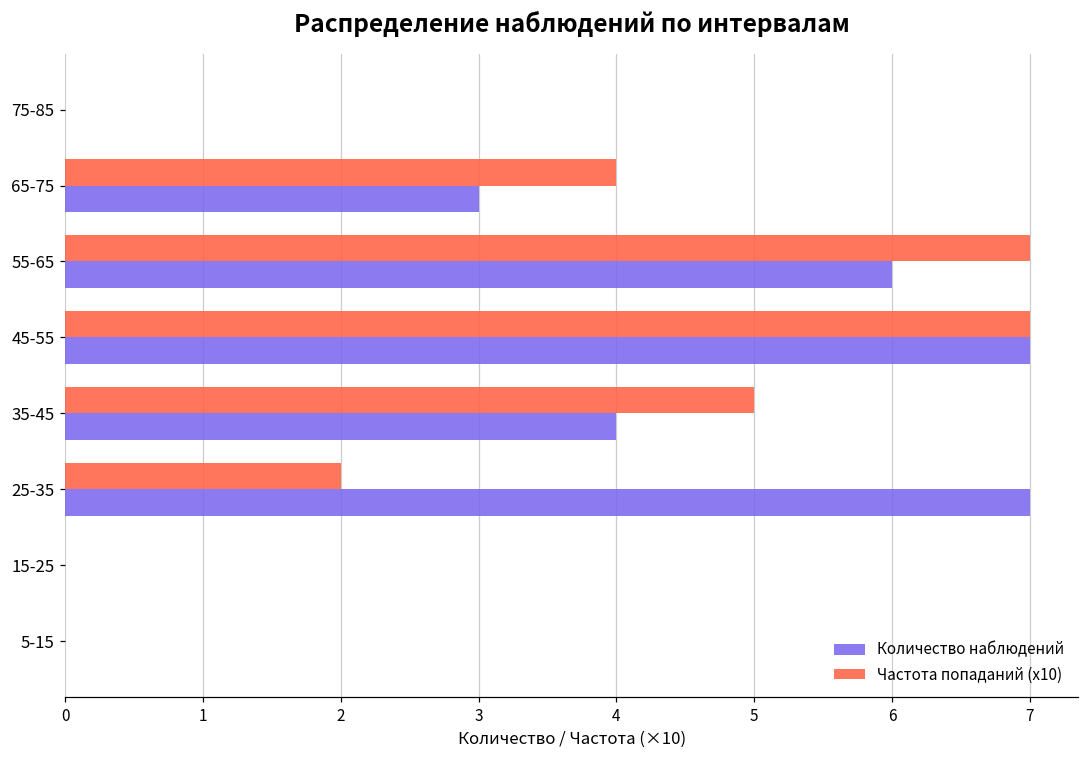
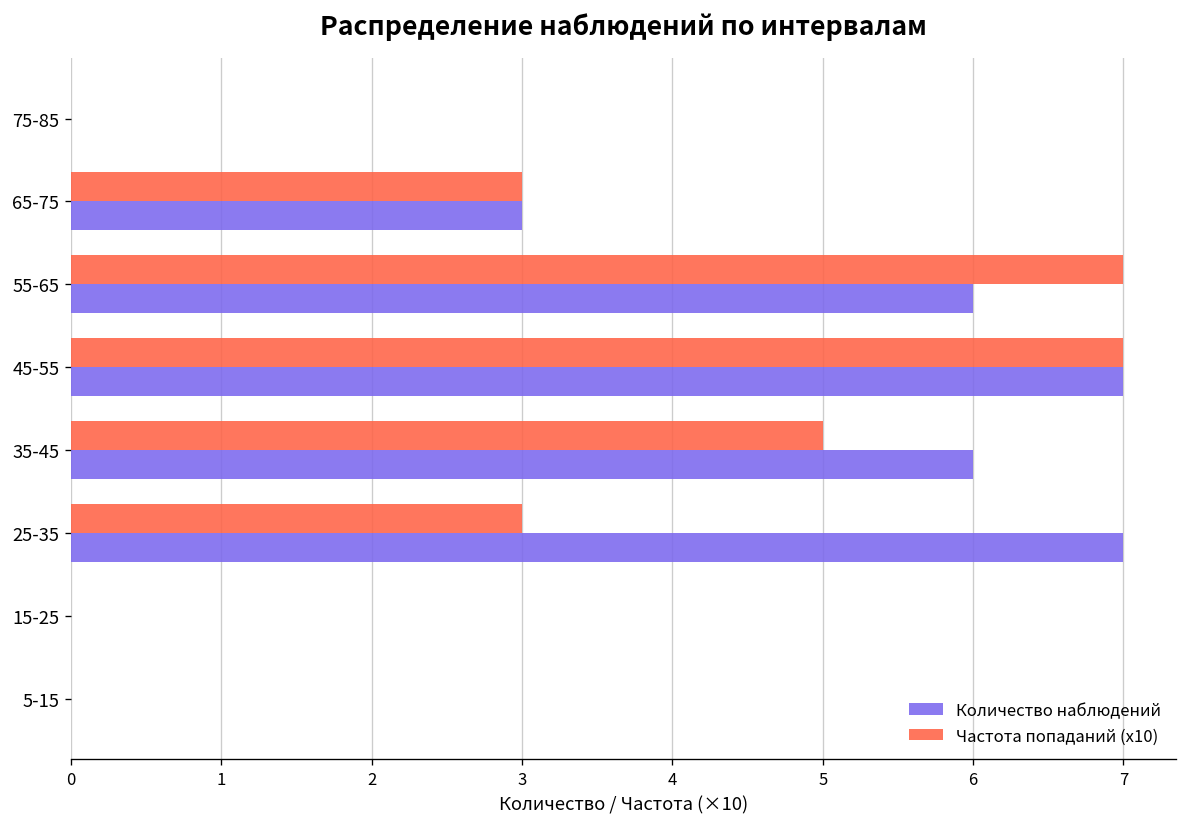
Частота попаданий (x10), 65-75: 4 -> 3
Количество наблюдений, 35-45: 4 -> 6
Частота попаданий (x10), 25-35: 2 -> 3
